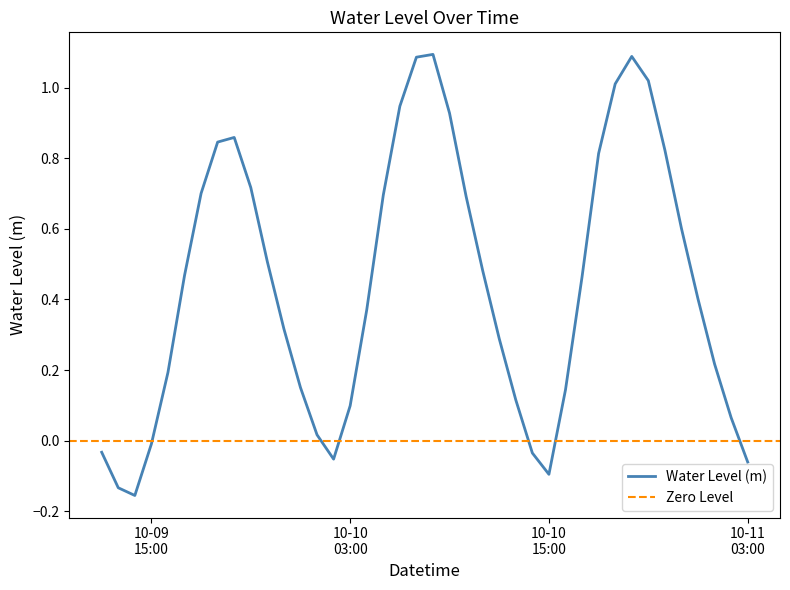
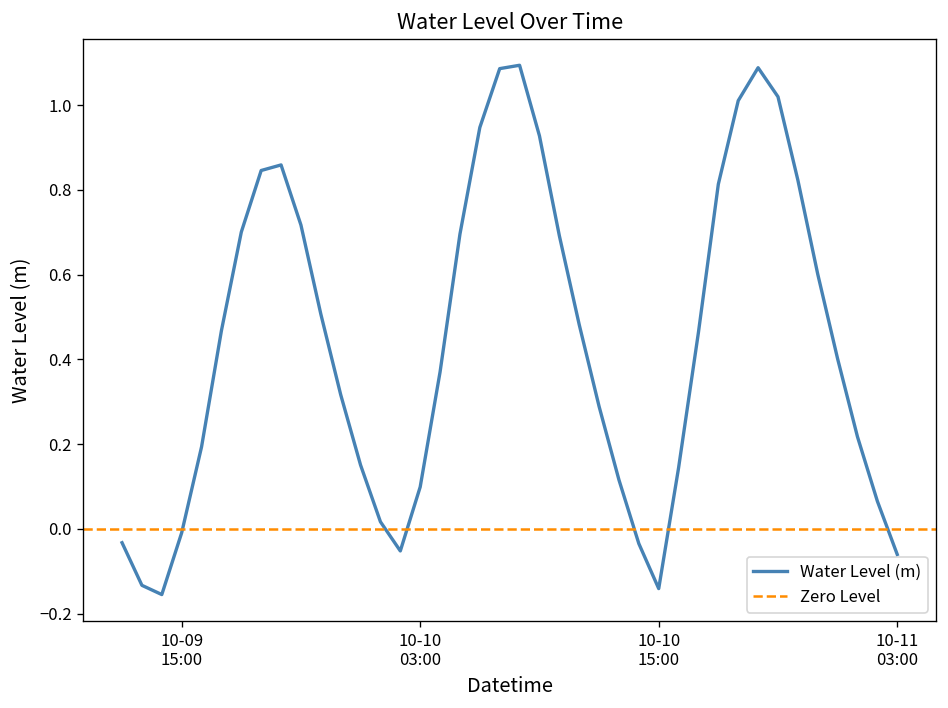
10-10 15:00: -0.10 -> -0.14
